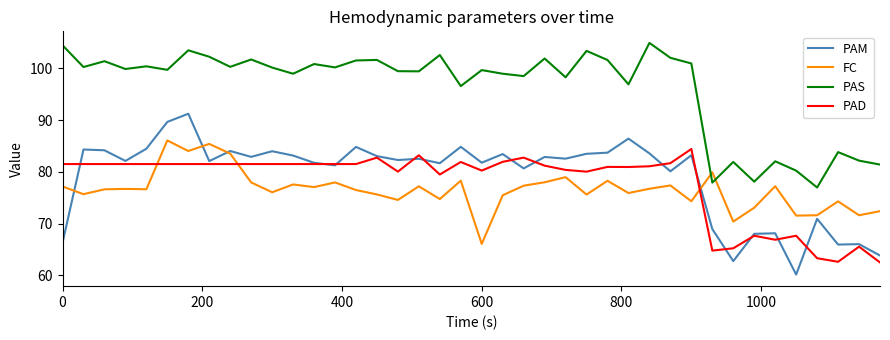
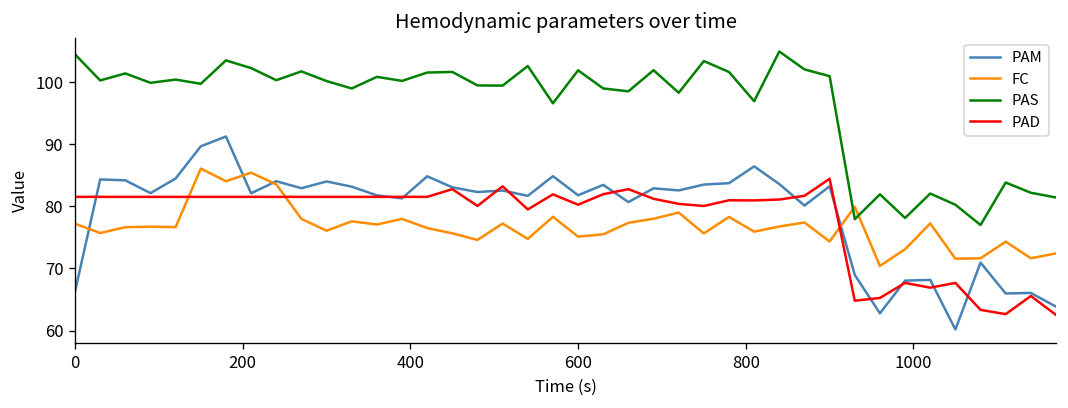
FC, 600: 66 -> 75
PAS, 600: 100 -> 102
